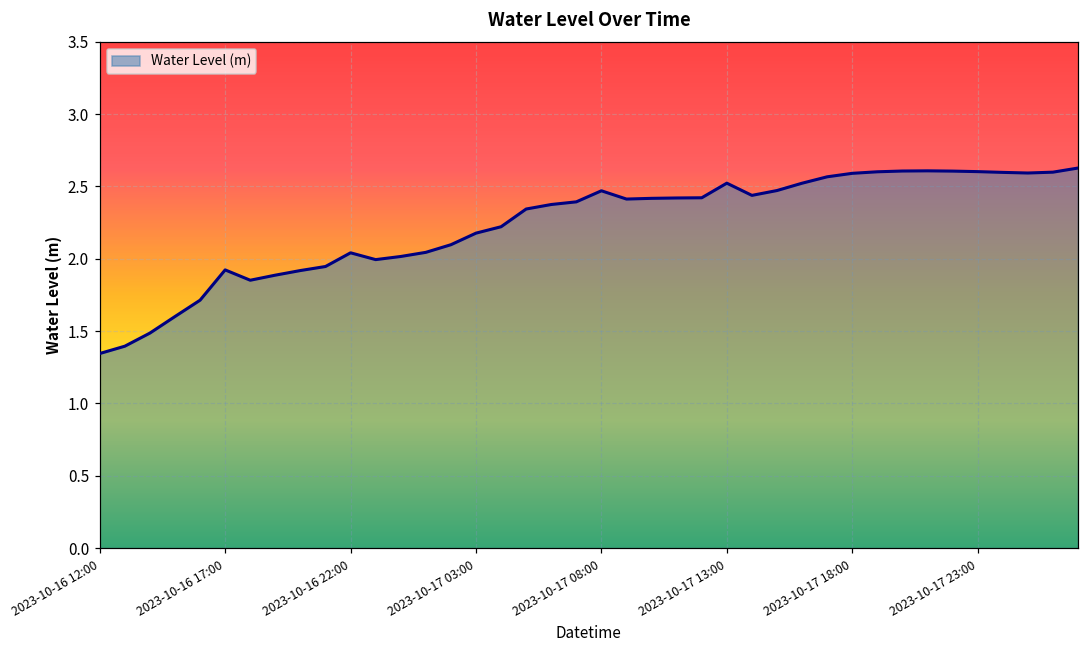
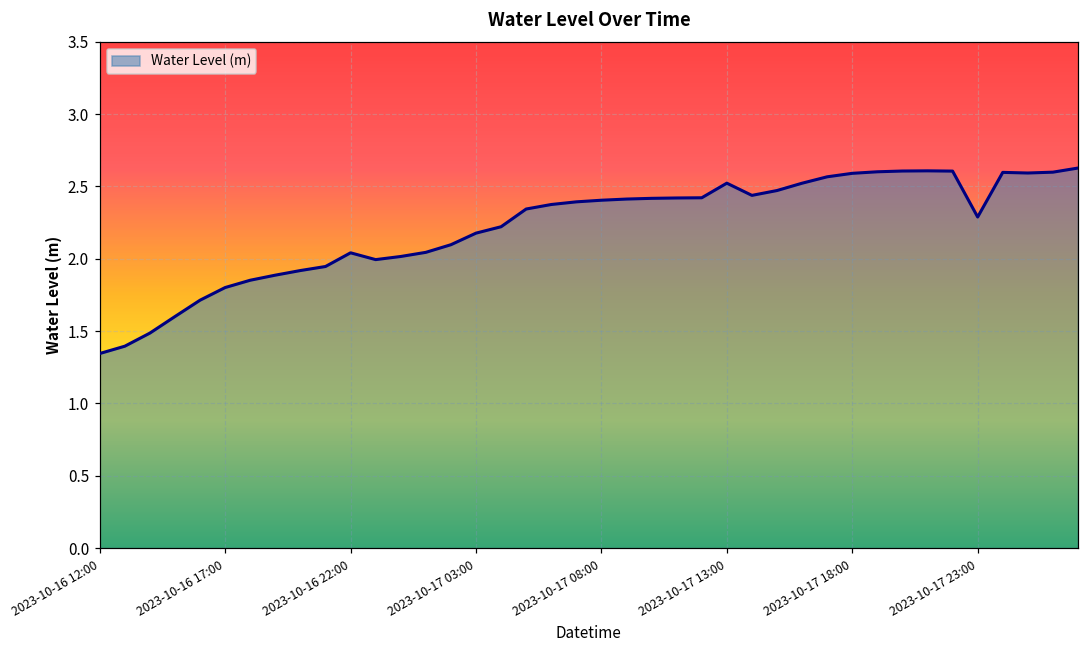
2023-10-16 17:00: 1.92 -> 1.80
2023-10-17 08:00: 2.47 -> 2.40
2023-10-17 23:00: 2.60 -> 2.29
